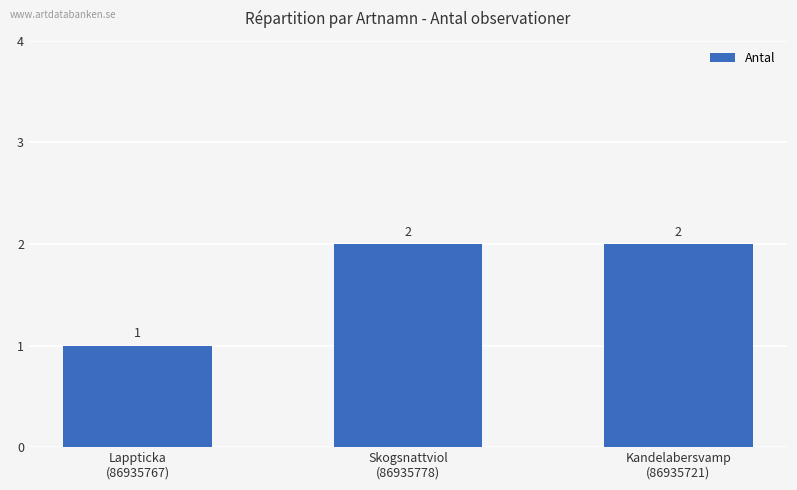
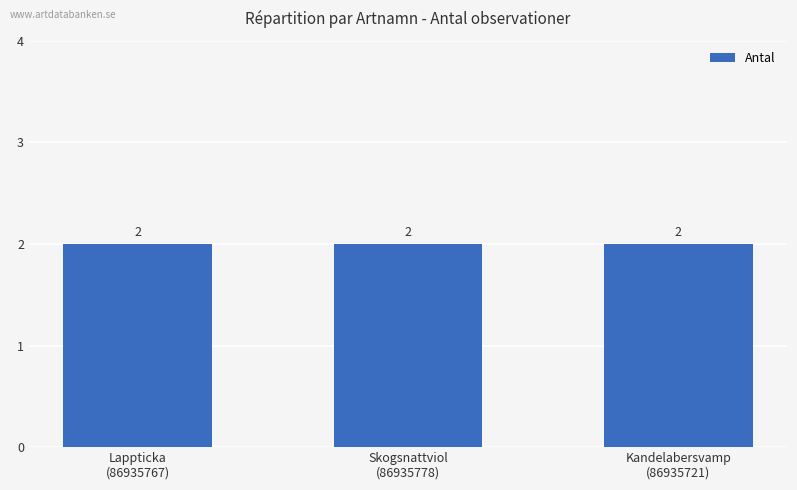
Lappticka (86935767): 1 -> 2
